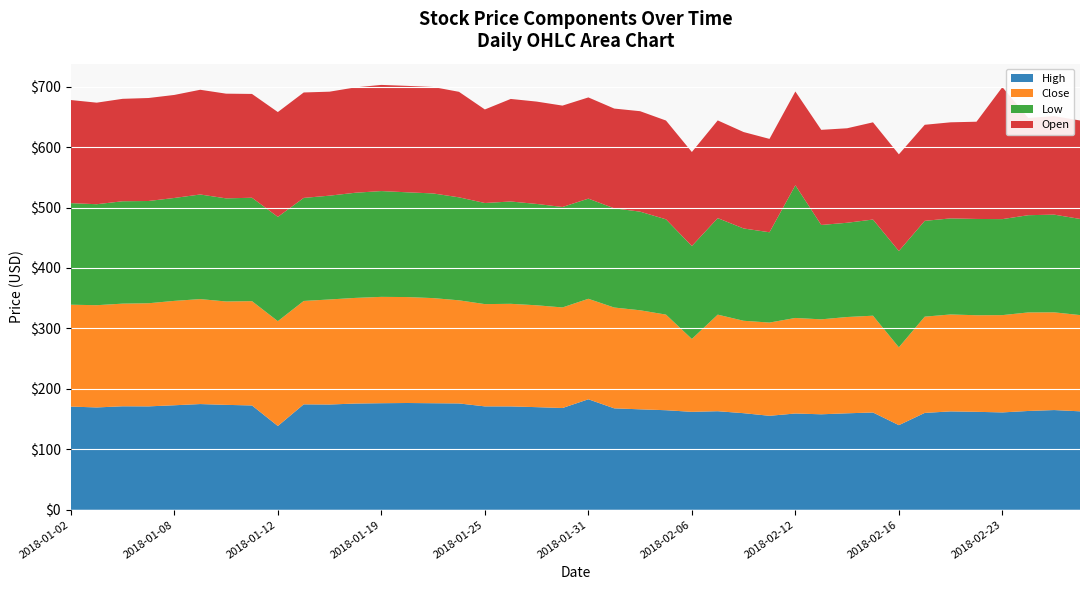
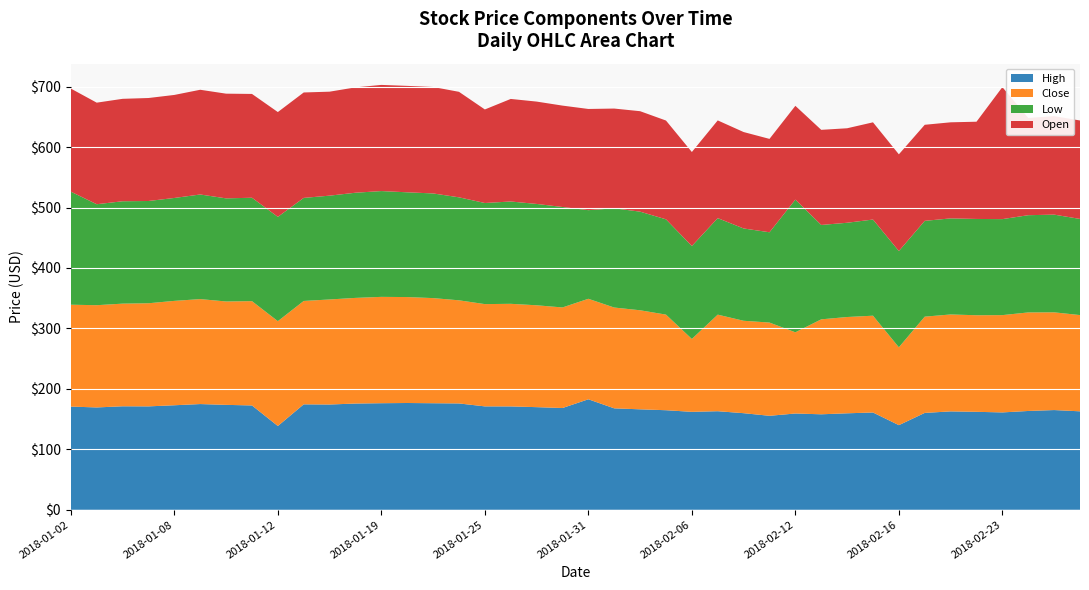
Low, 2018-01-02: $170 -> $190
Low, 2018-01-31: $170 -> $150
Close, 2018-02-12: $160 -> $130
